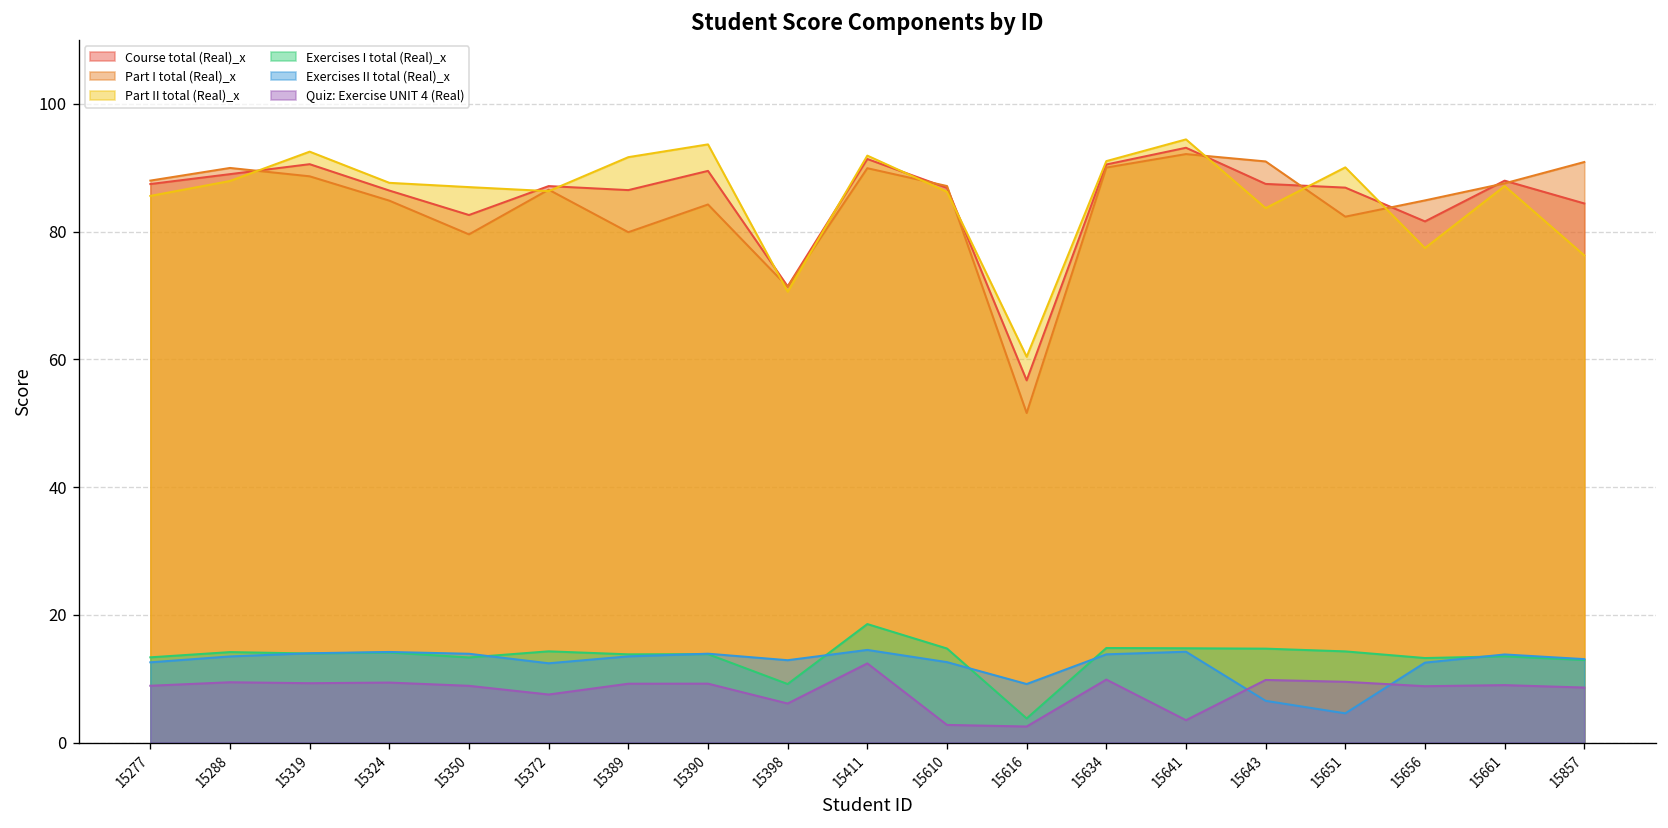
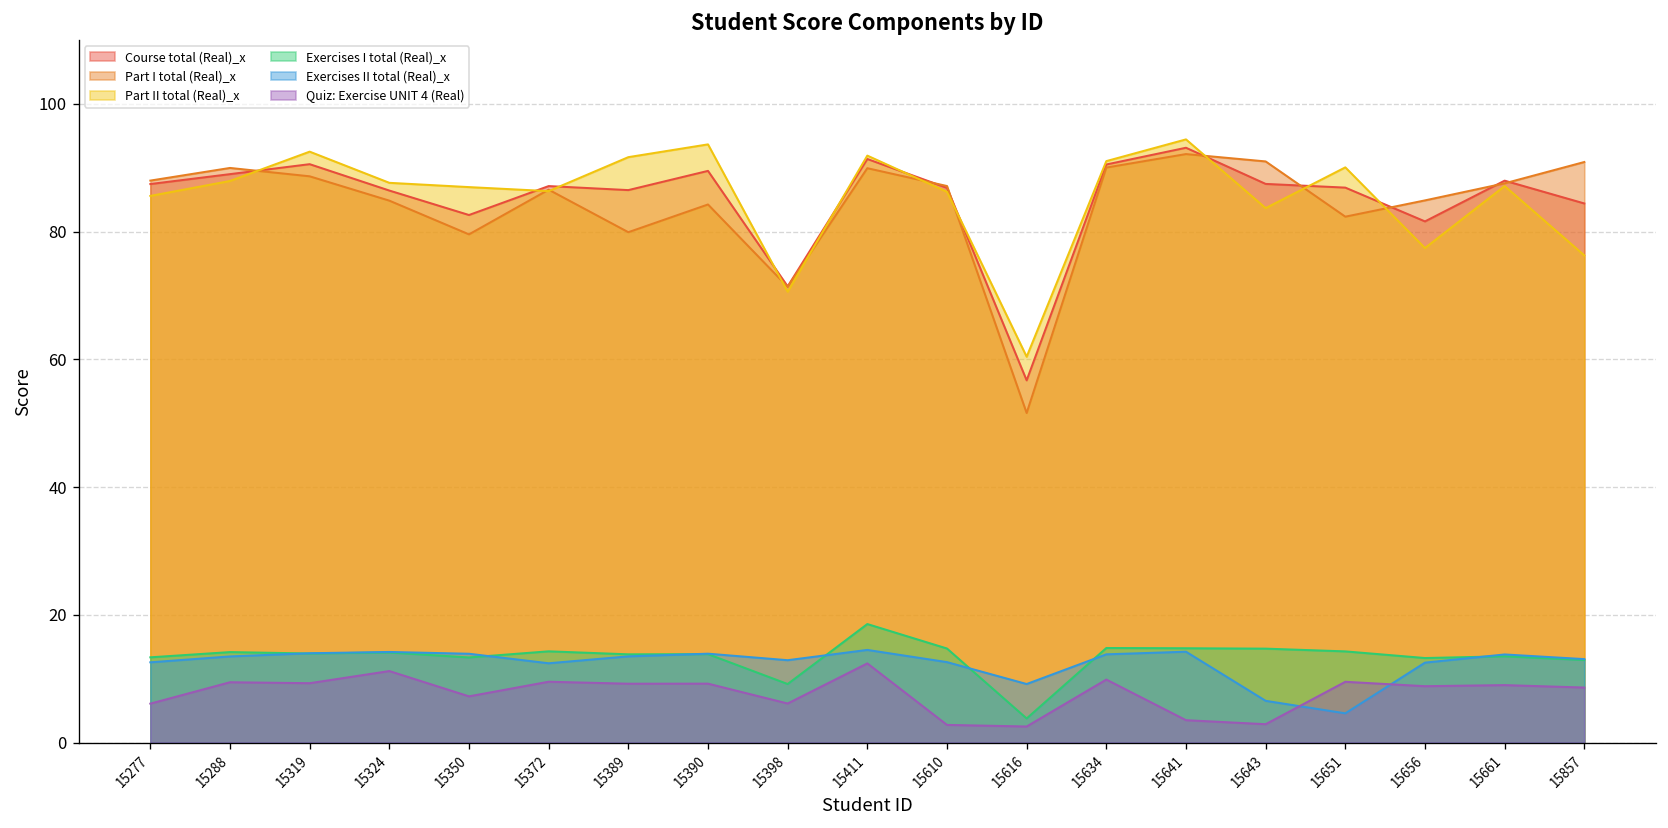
Quiz: Exercise UNIT 4 (Real), 15277: 9 -> 6
Quiz: Exercise UNIT 4 (Real), 15324: 9 -> 11
Quiz: Exercise UNIT 4 (Real), 15350: 9 -> 7
Quiz: Exercise UNIT 4 (Real), 15372: 8 -> 10
Quiz: Exercise UNIT 4 (Real), 15643: 10 -> 3
